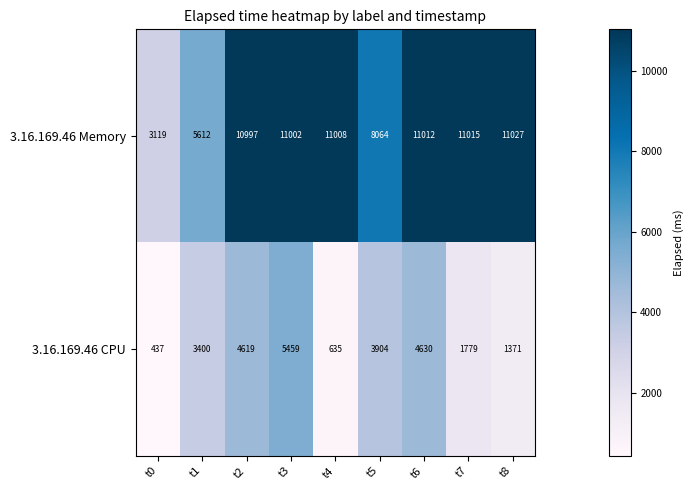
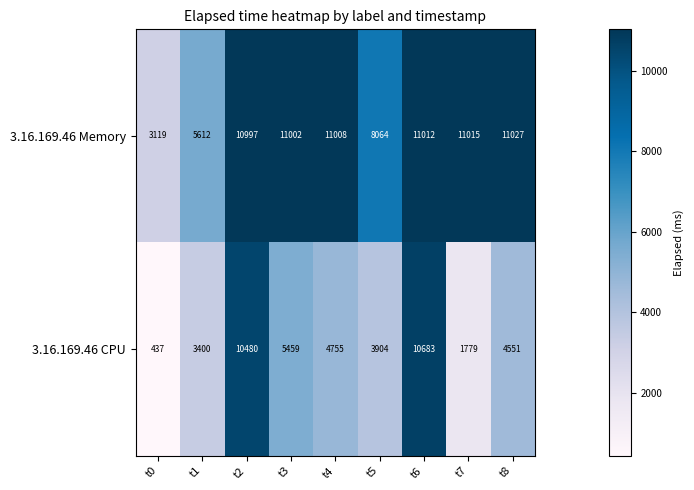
3.16.169.46 CPU, t2: 4619 -> 10480
3.16.169.46 CPU, t4: 635 -> 4755
3.16.169.46 CPU, t6: 4630 -> 10683
3.16.169.46 CPU, t8: 1371 -> 4551
